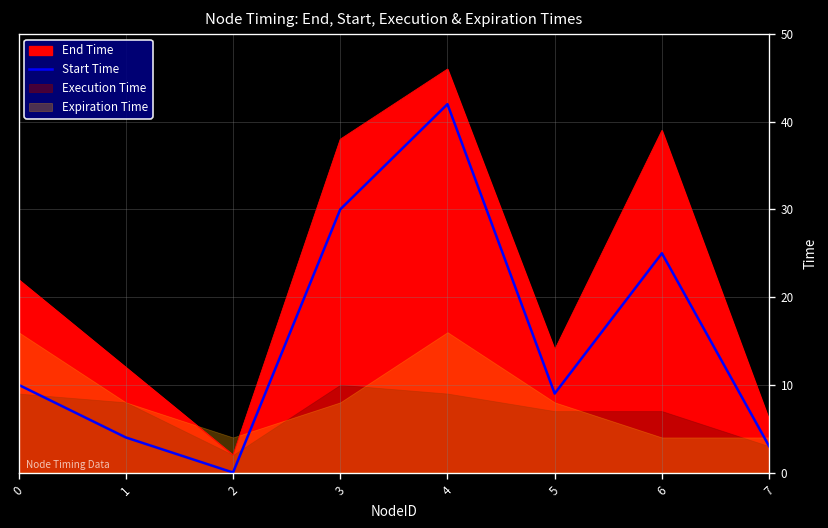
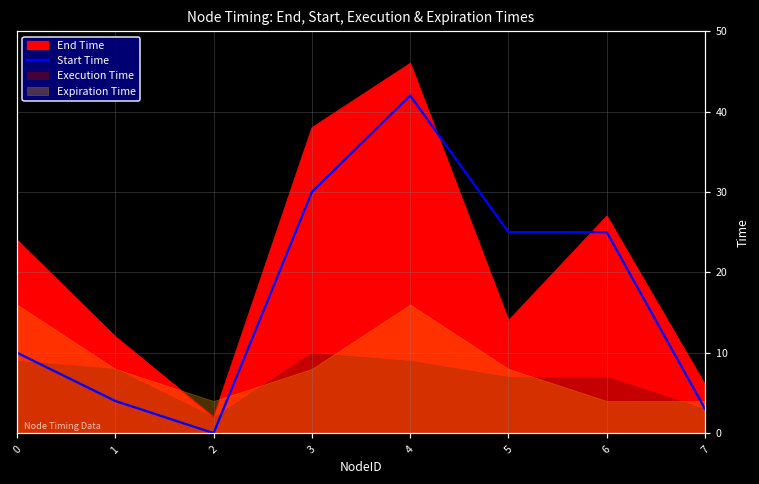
End Time, 0: 22 -> 24
Start Time, 5: 9 -> 25
End Time, 6: 39 -> 27
